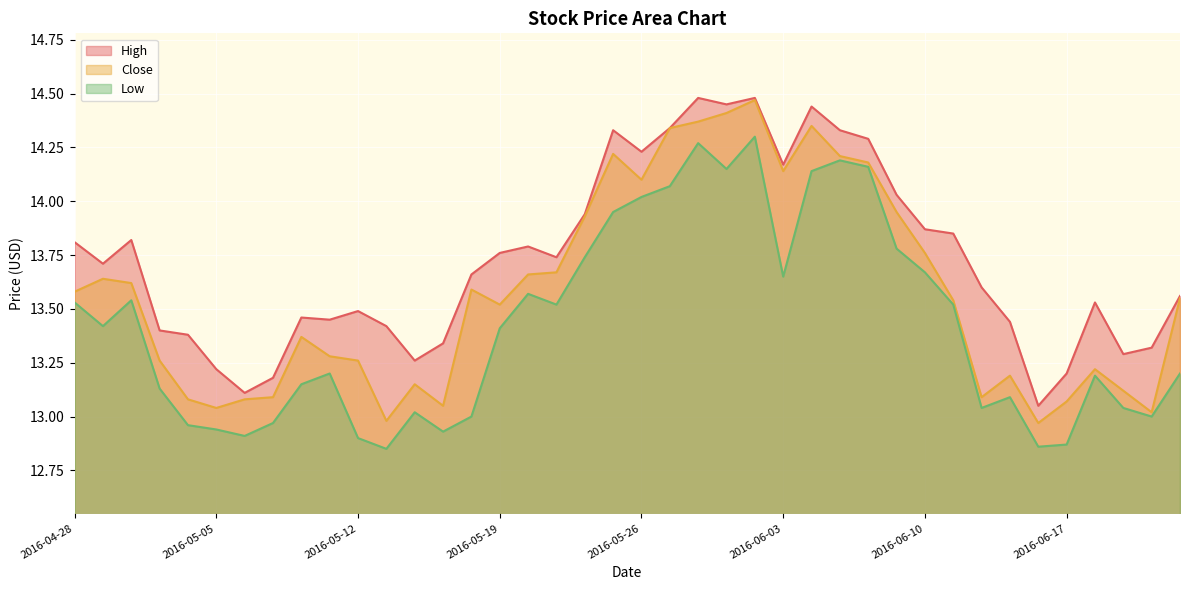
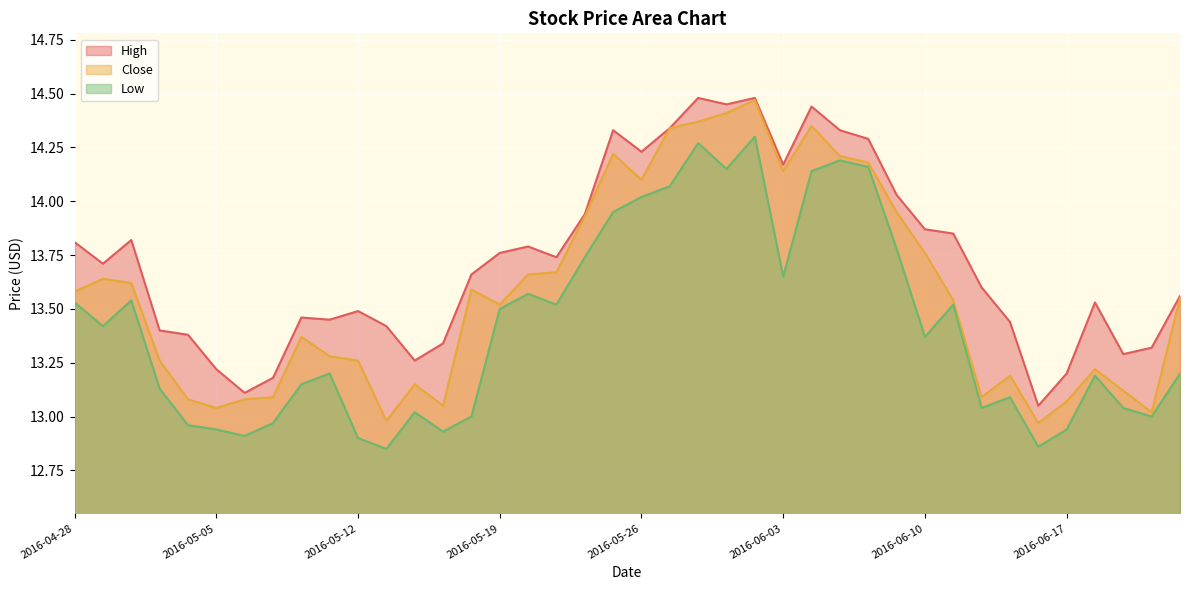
Low, 2016-05-19: 13.41 -> 13.50
Low, 2016-06-10: 13.67 -> 13.37
Low, 2016-06-17: 12.87 -> 12.94
